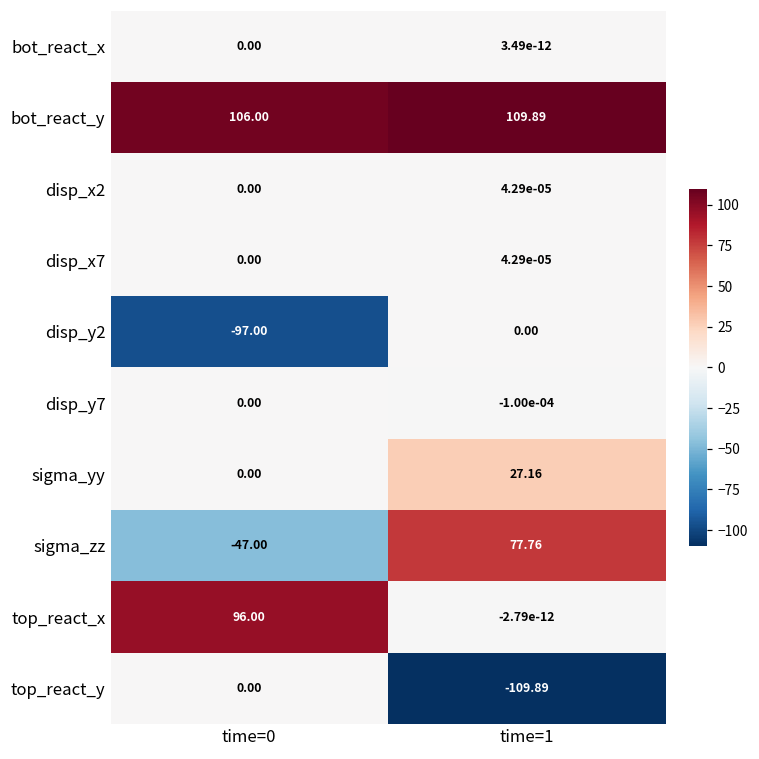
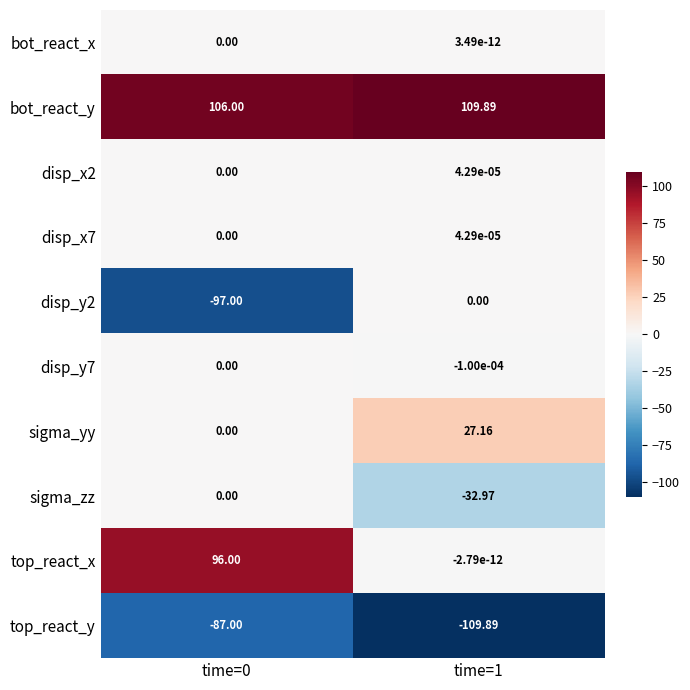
sigma_zz, time=0: -47.00 -> 0.00
sigma_zz, time=1: 77.76 -> -32.97
top_react_y, time=0: 0.00 -> -87.00
